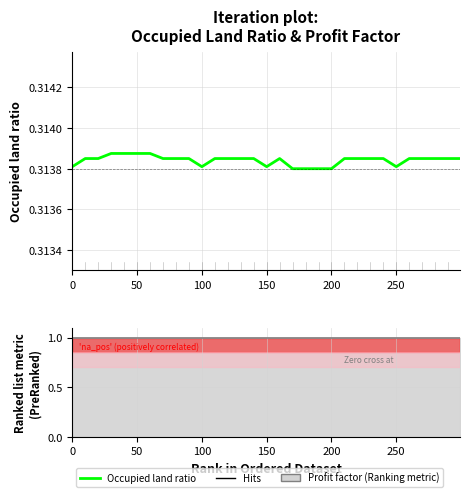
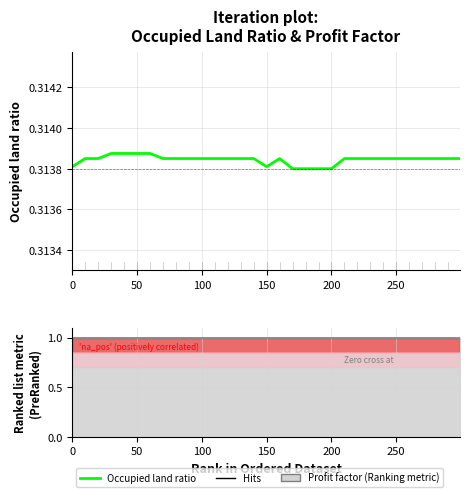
Iteration plot: Occupied Land Ratio & Profit Factor, 100: 0.31381 -> 0.31385
Iteration plot: Occupied Land Ratio & Profit Factor, 250: 0.31381 -> 0.31385
